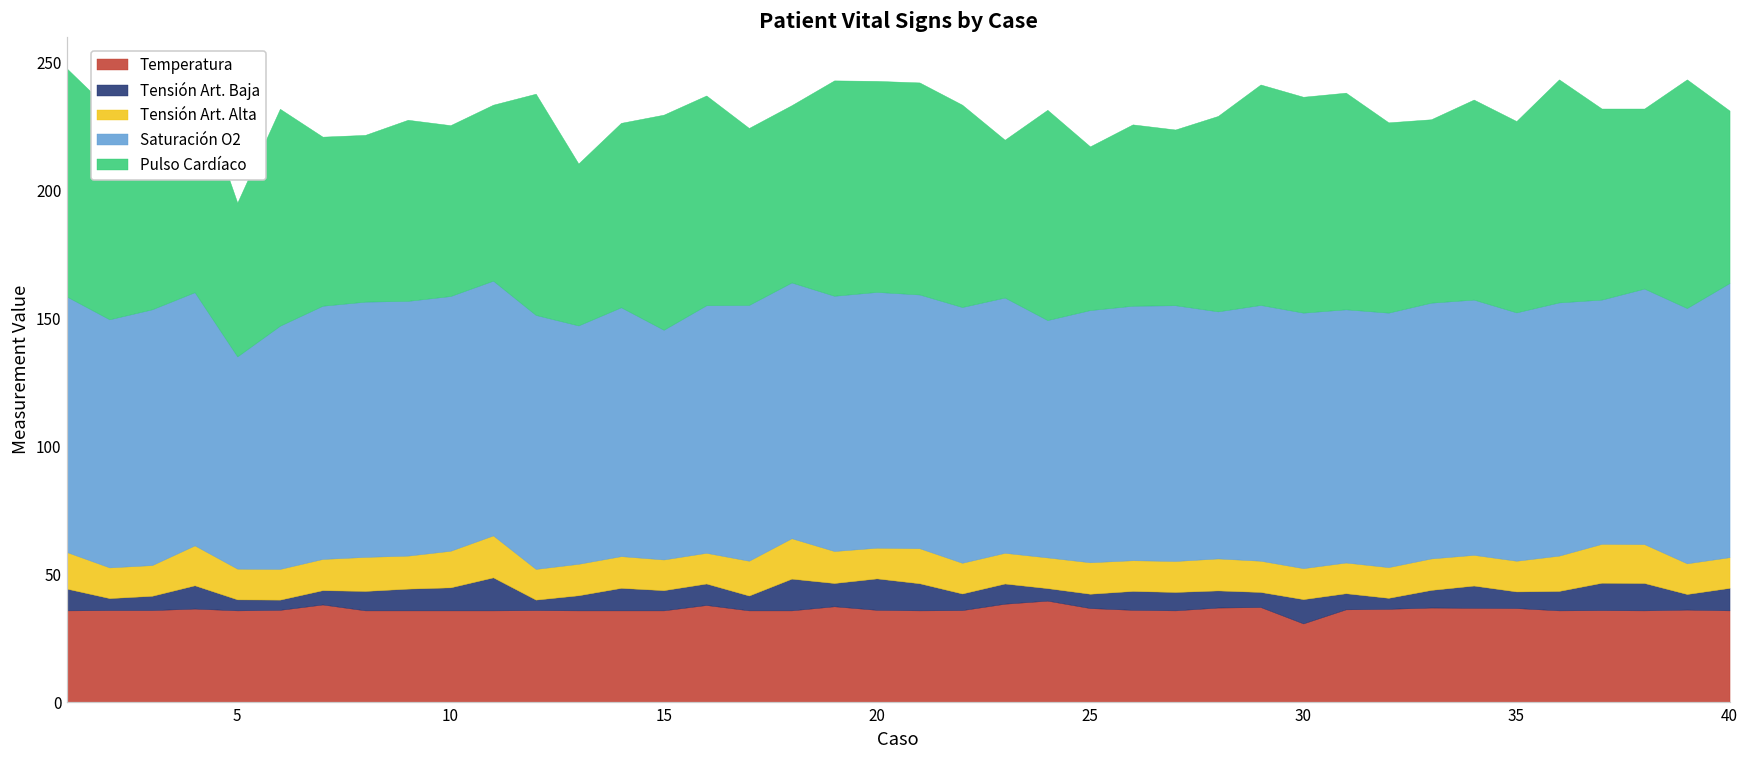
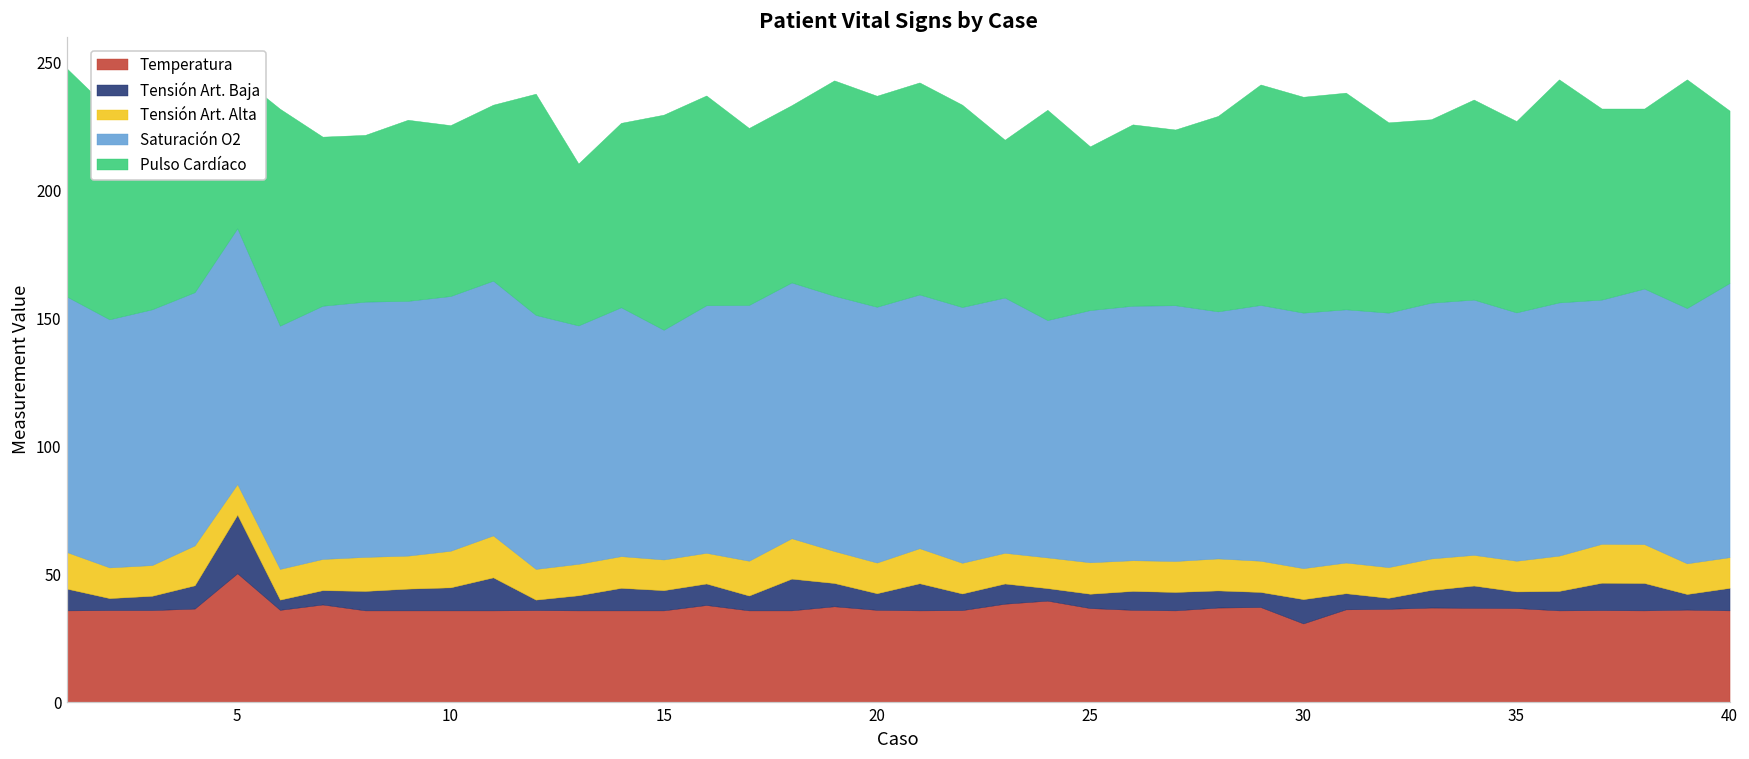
Temperatura, 5: 36 -> 51
Tensión Art. Baja, 5: 4 -> 23
Saturación O2, 5: 83 -> 100
Tensión Art. Baja, 20: 12 -> 7
